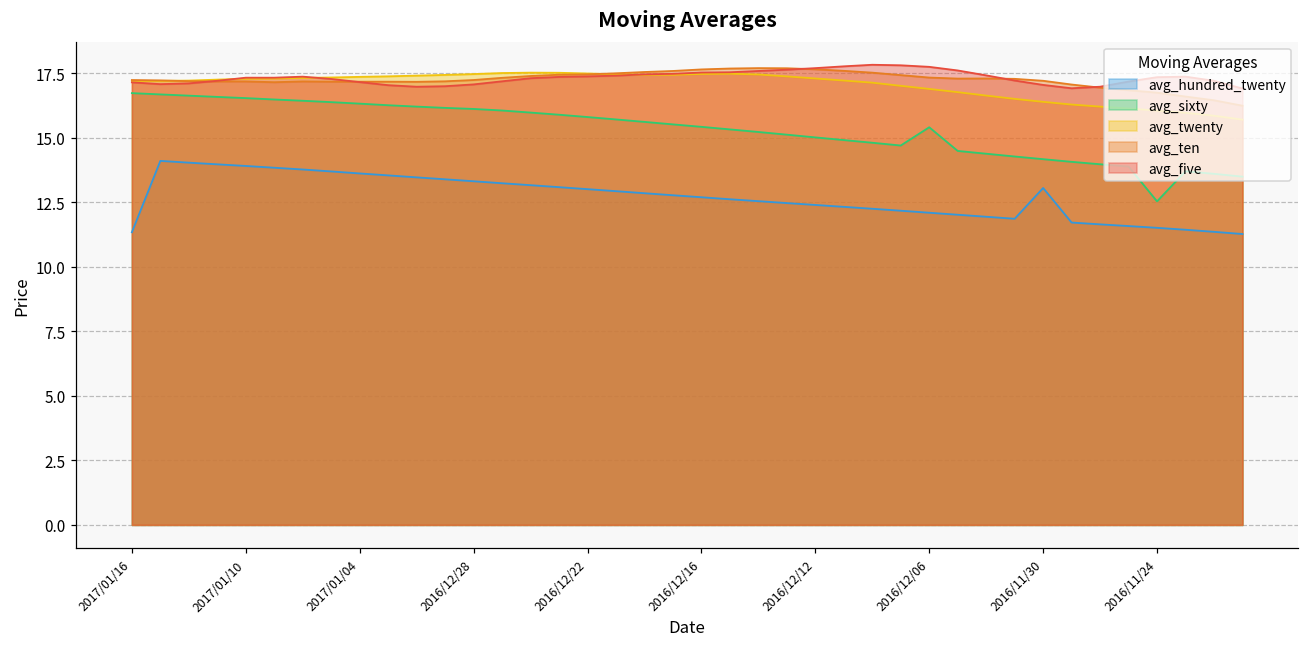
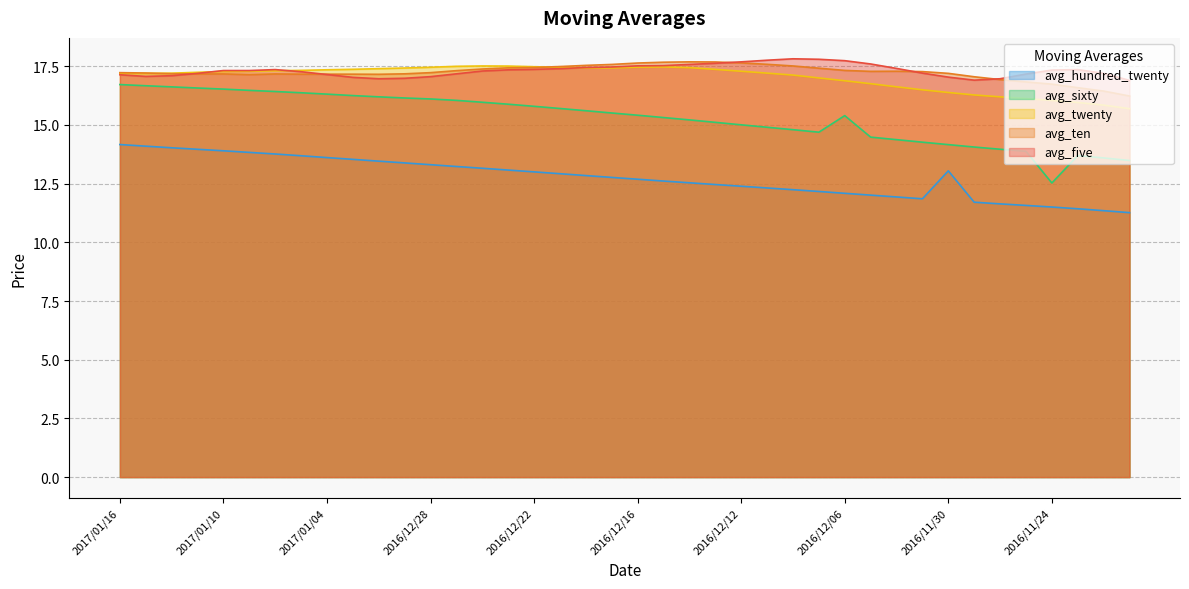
avg_hundred_twenty, 2017/01/16: 11.3 -> 14.2
